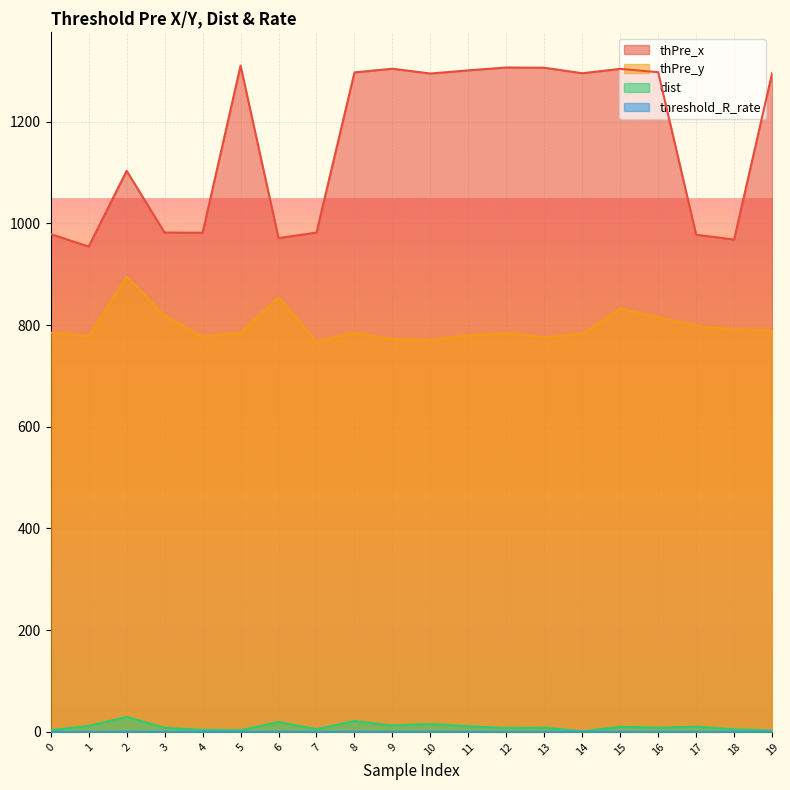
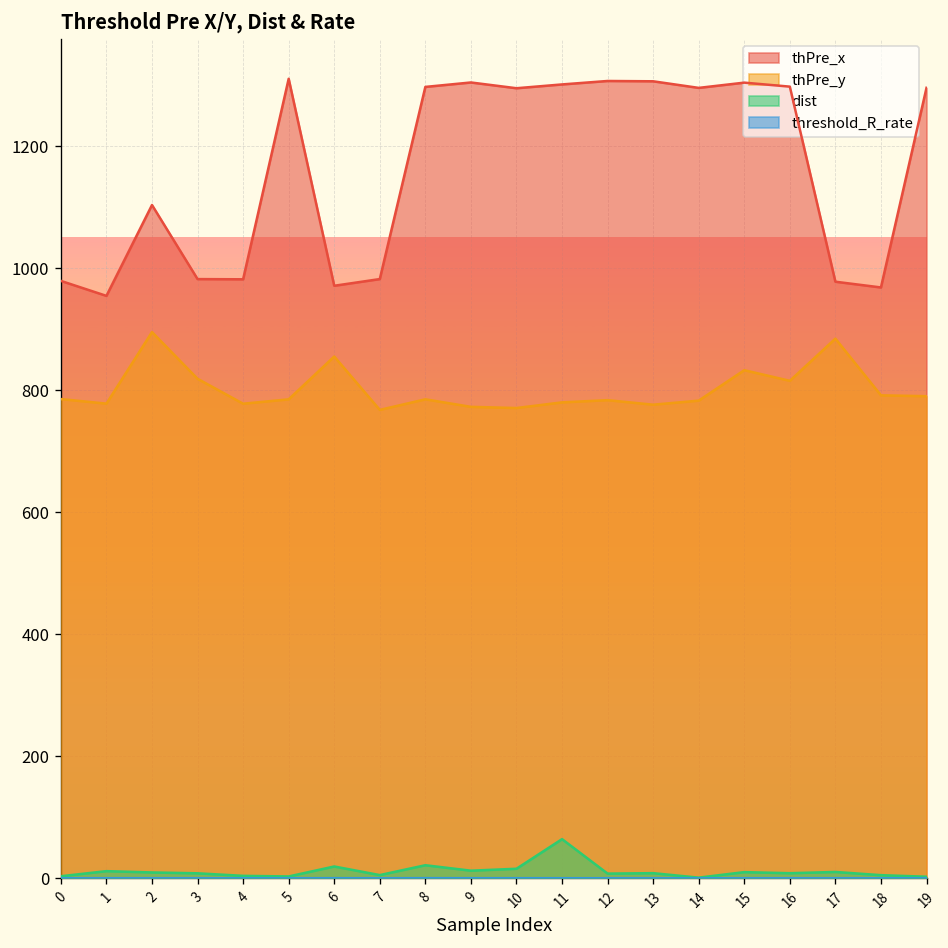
dist, 2: 30 -> 10
dist, 11: 10 -> 60
thPre_y, 17: 800 -> 880
